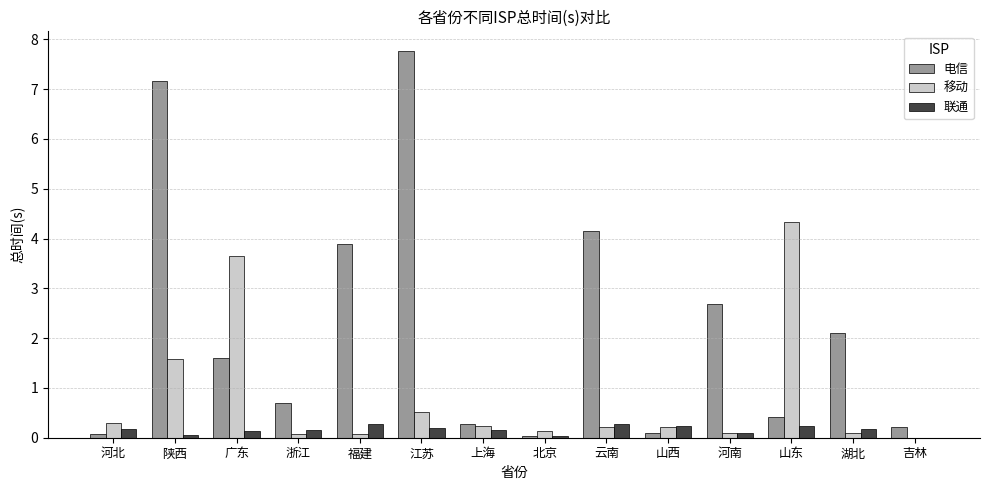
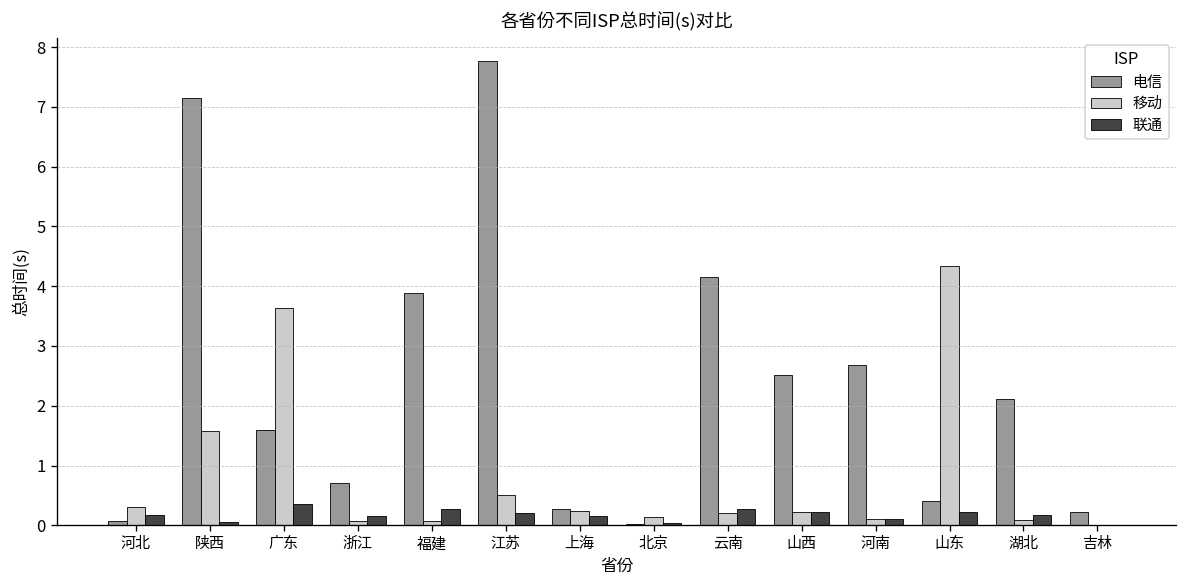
联通, 广东: 0.1 -> 0.4
电信, 山西: 0.1 -> 2.5
